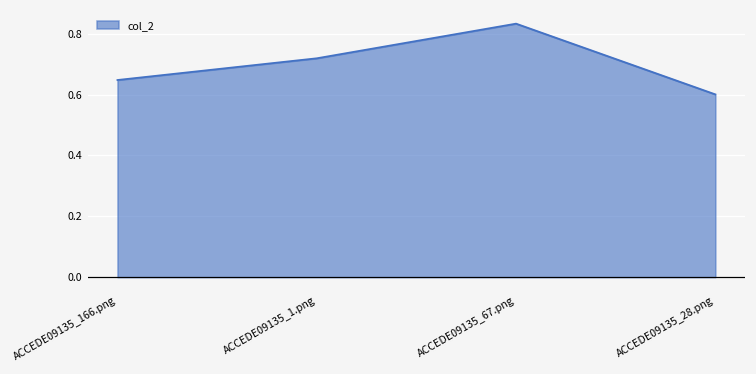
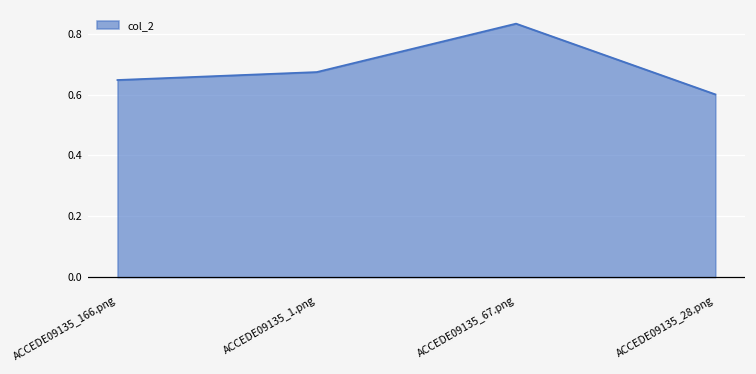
ACCEDE09135_1.png: 0.72 -> 0.67
